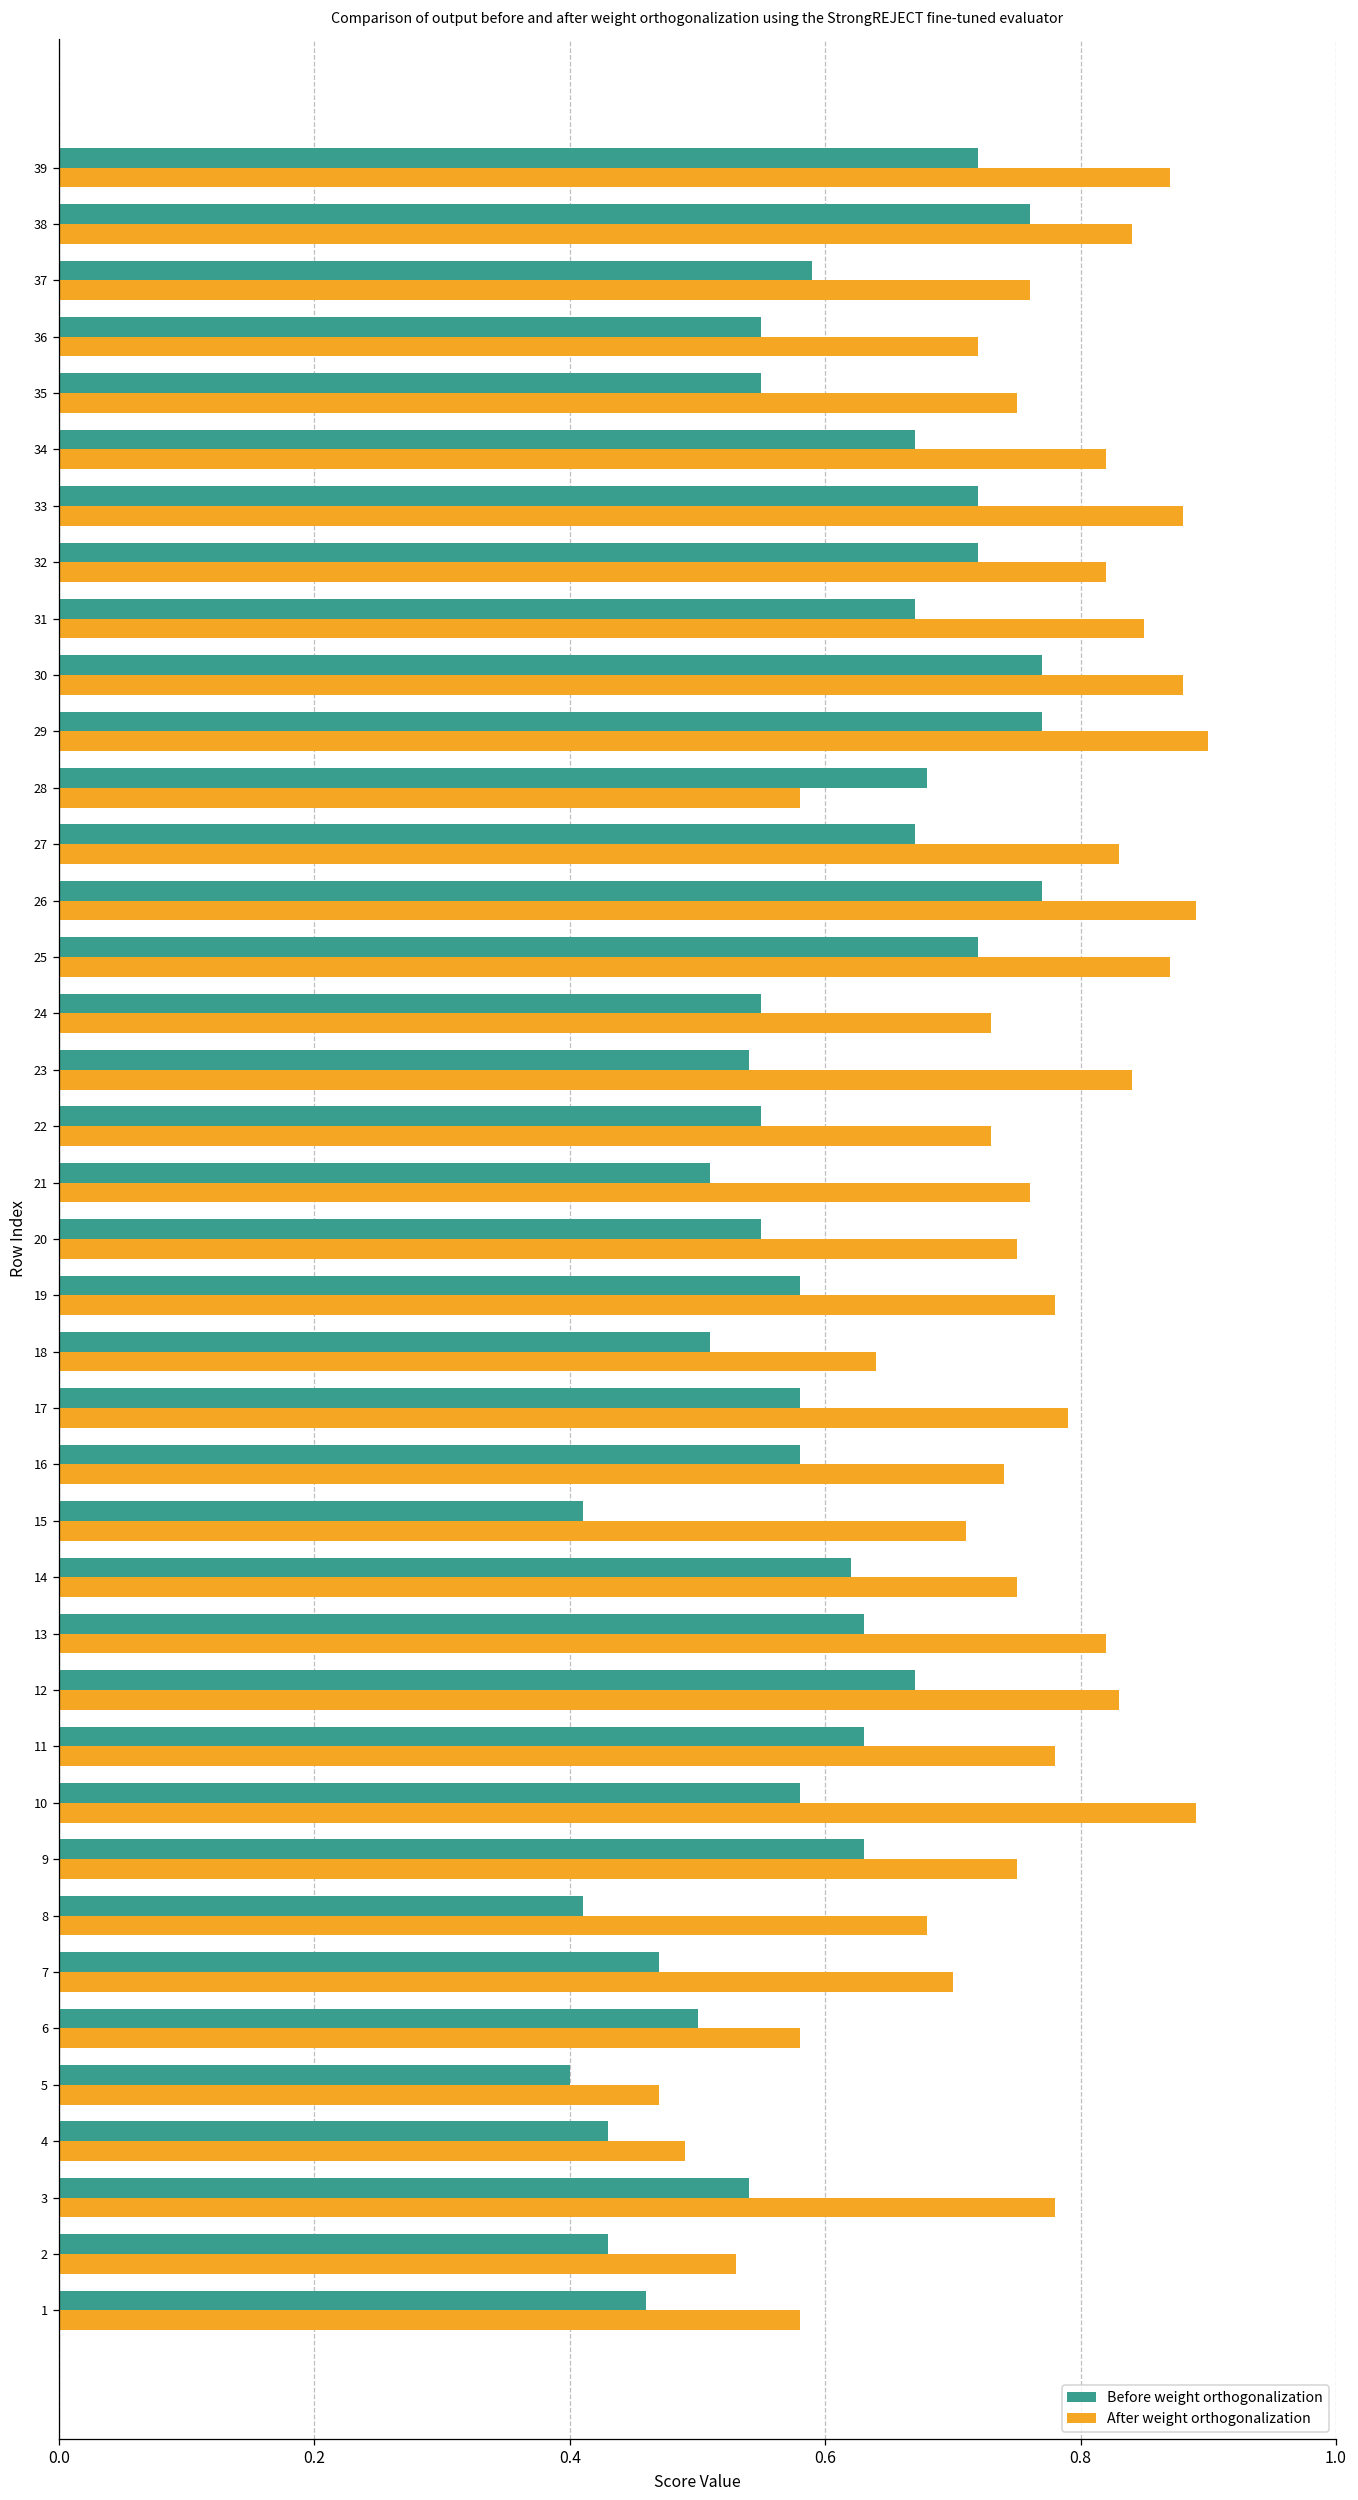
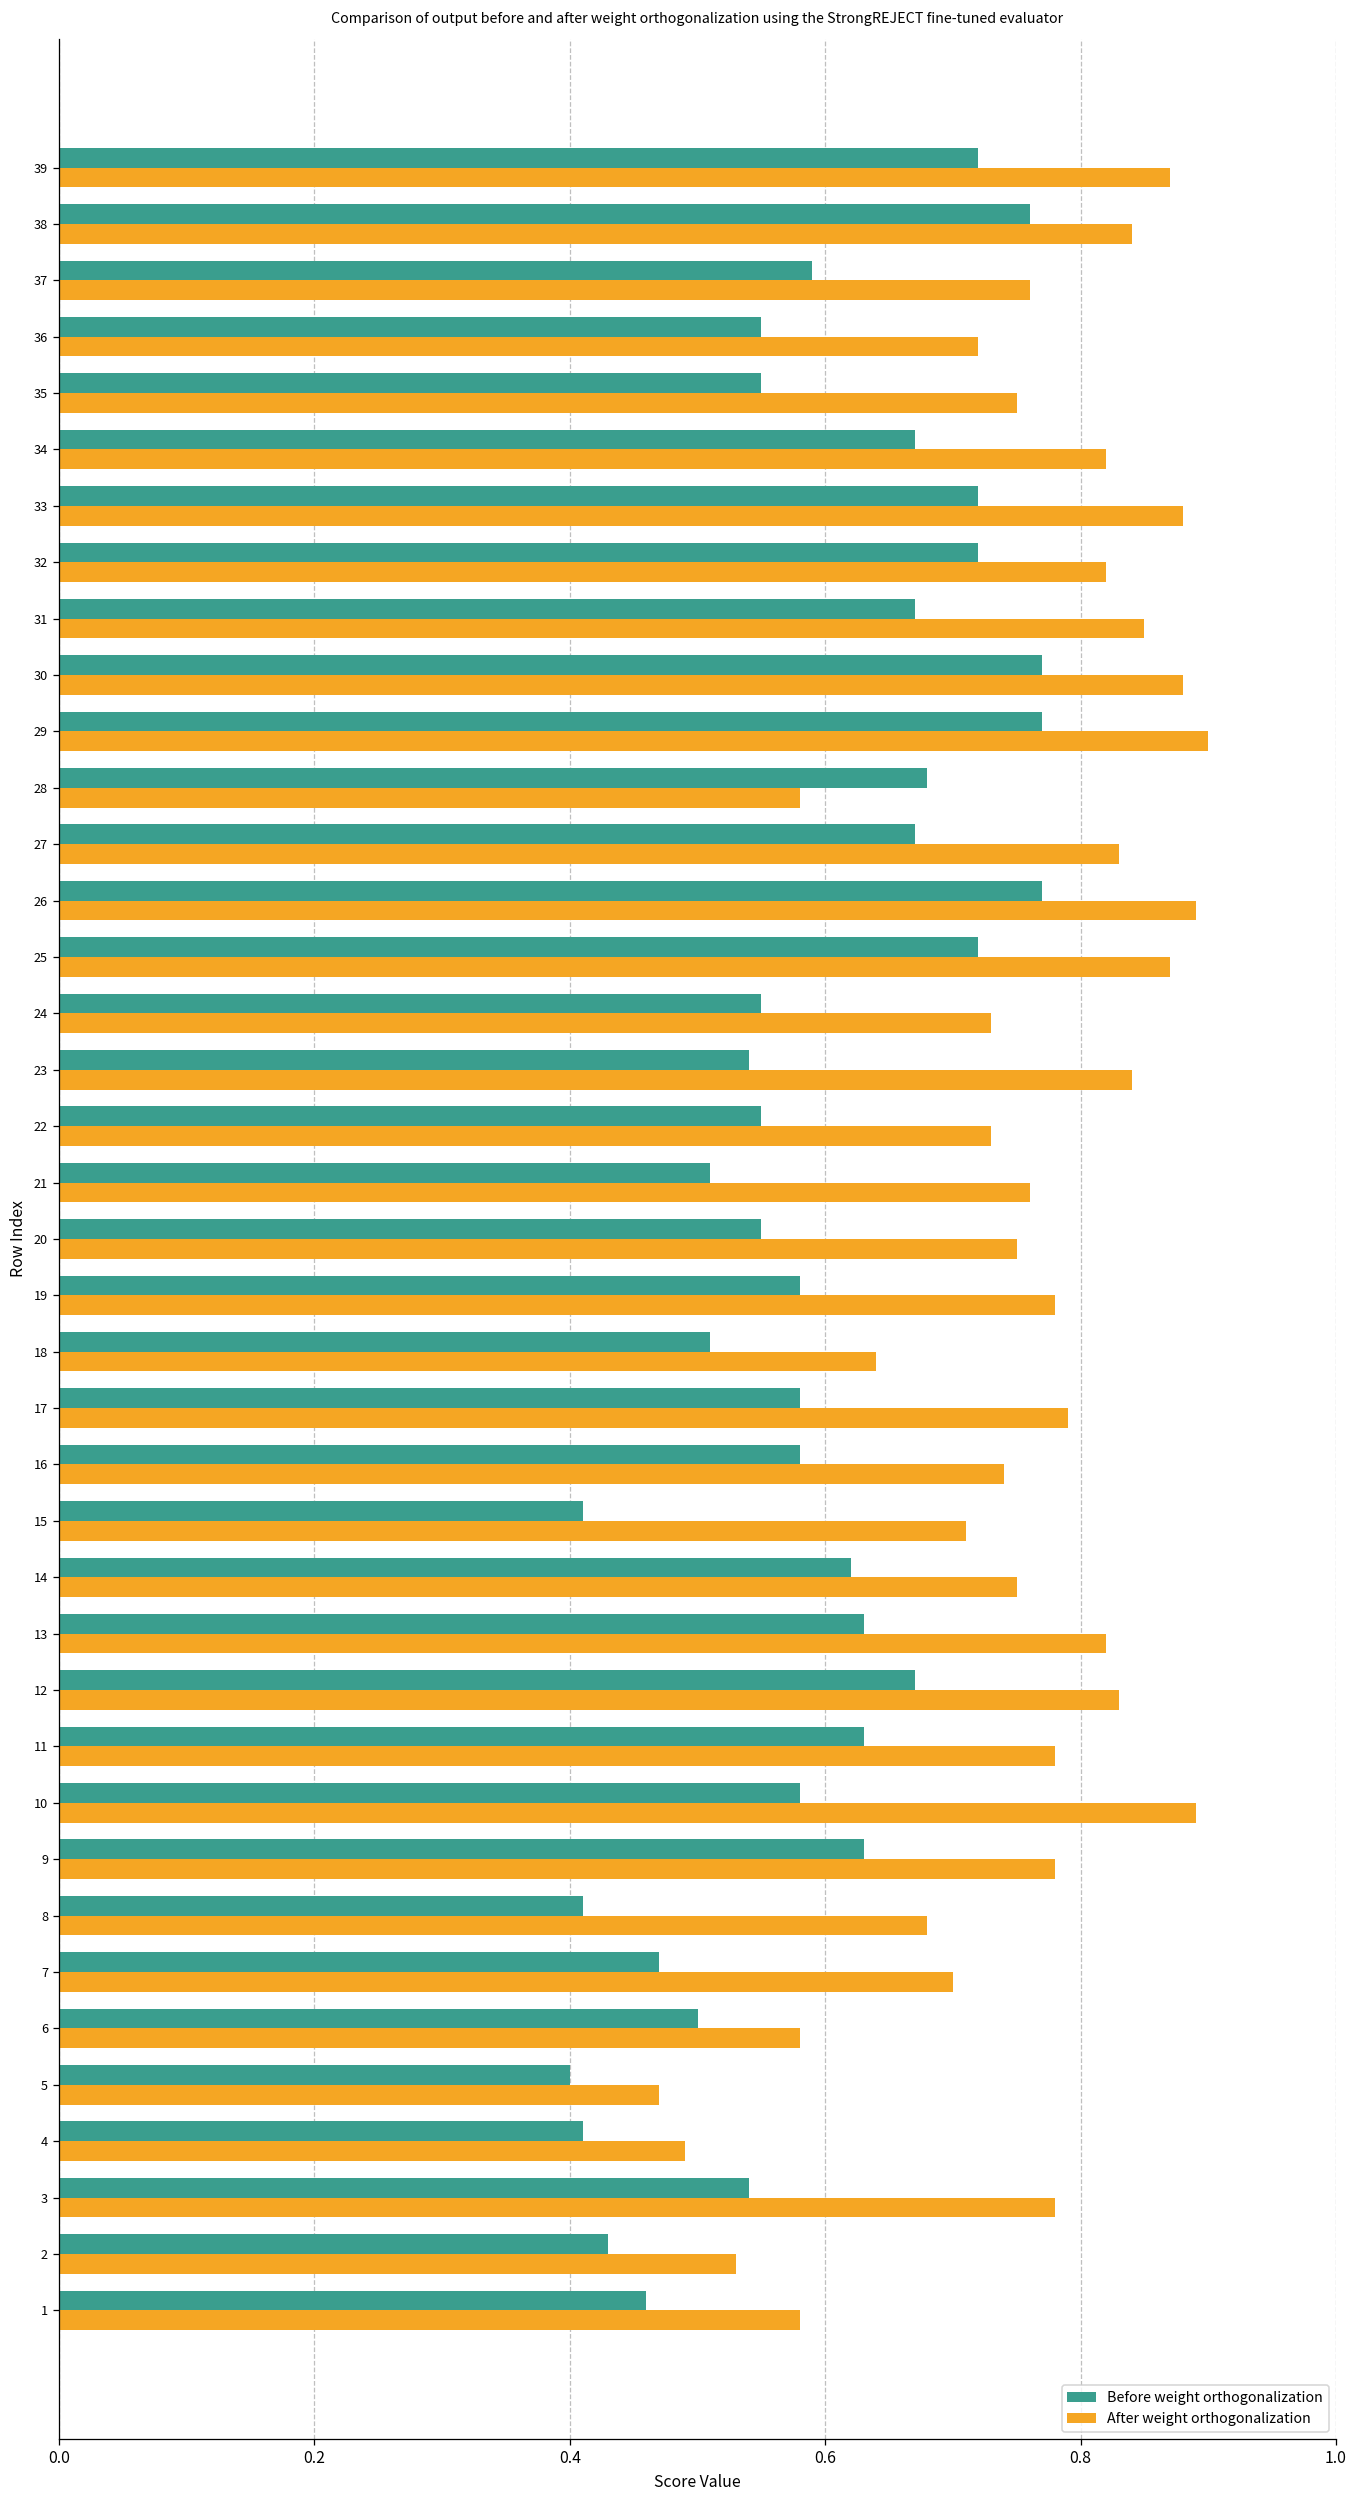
After weight orthogonalization, 9: 0.750 -> 0.780
Before weight orthogonalization, 4: 0.430 -> 0.410
